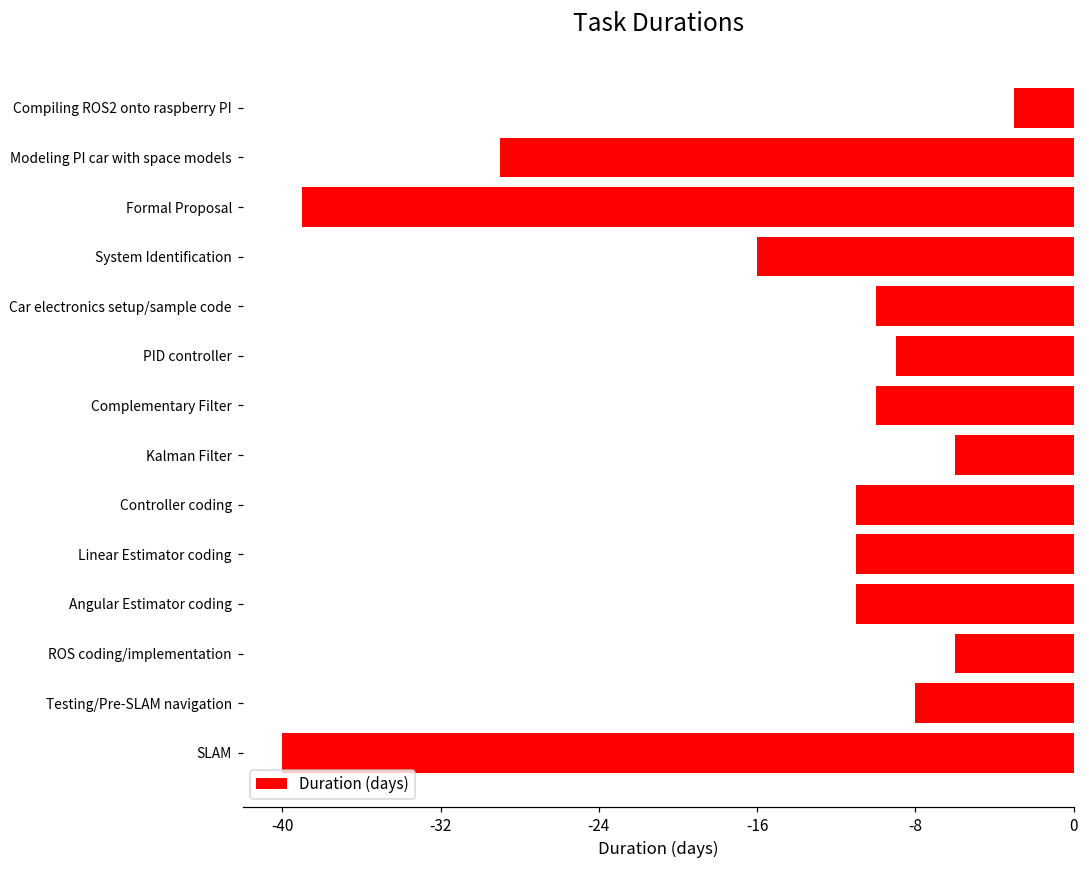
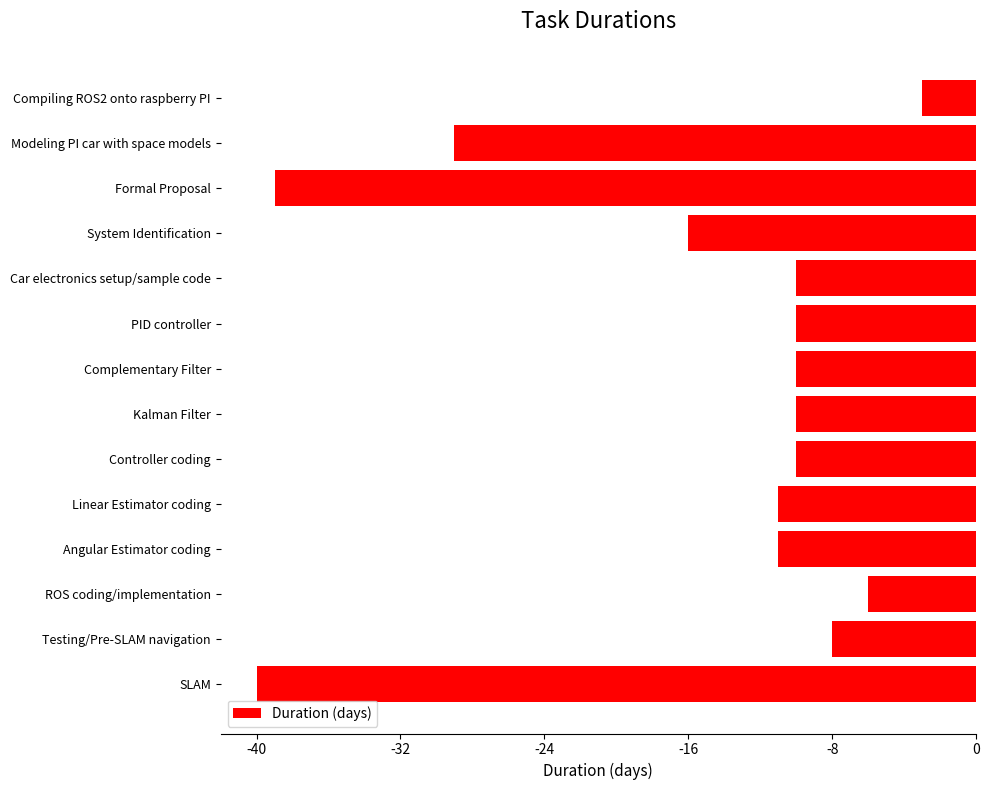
PID controller: -9.0 -> -10.0
Kalman Filter: -6.0 -> -10.0
Controller coding: -11.0 -> -10.0
